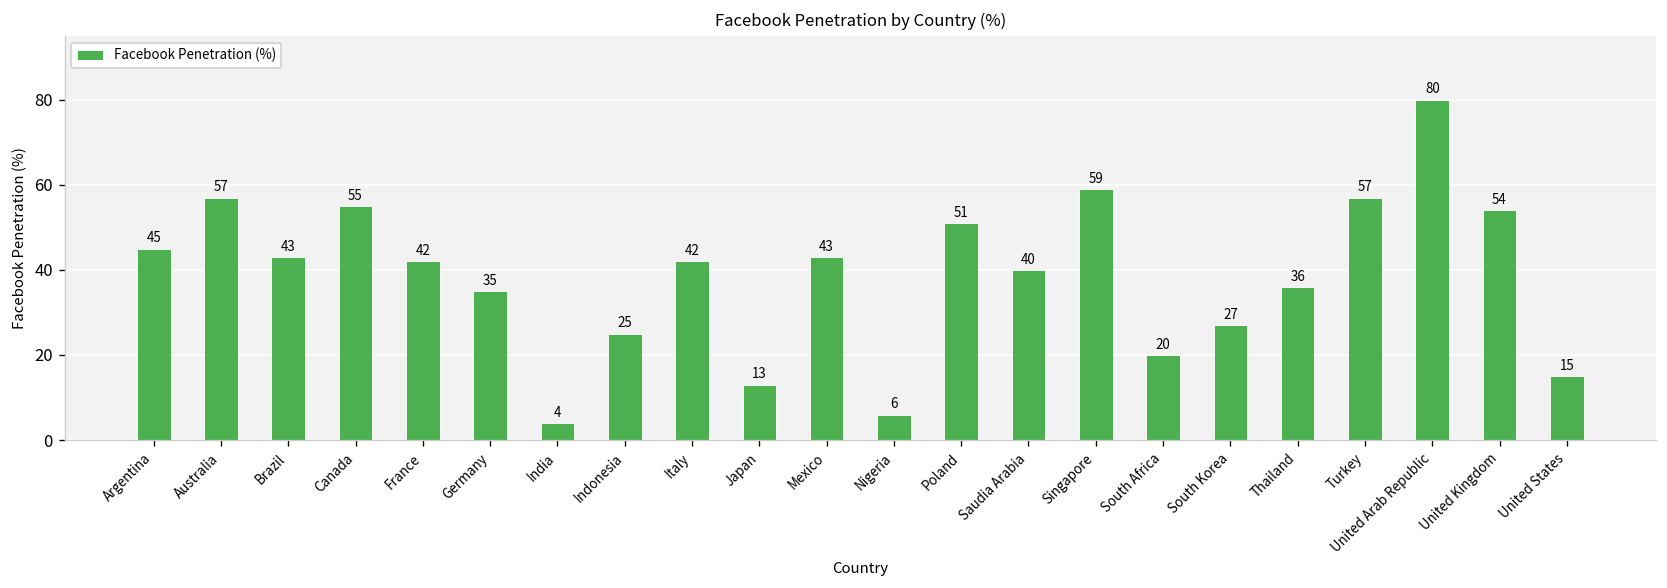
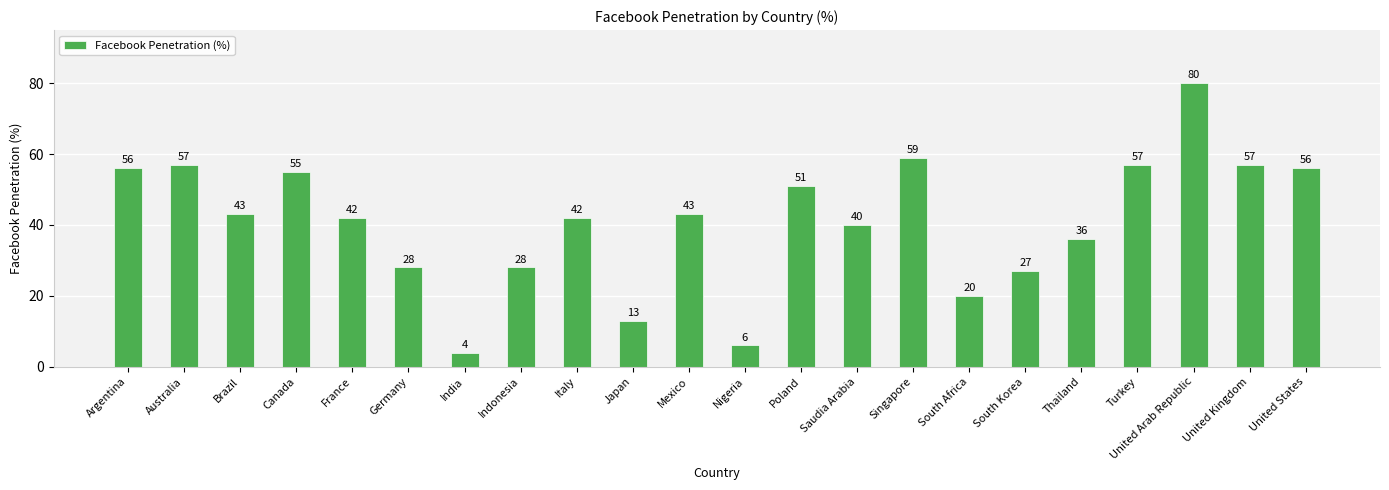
Argentina: 45 -> 56
Germany: 35 -> 28
Indonesia: 25 -> 28
United Kingdom: 54 -> 57
United States: 15 -> 56
